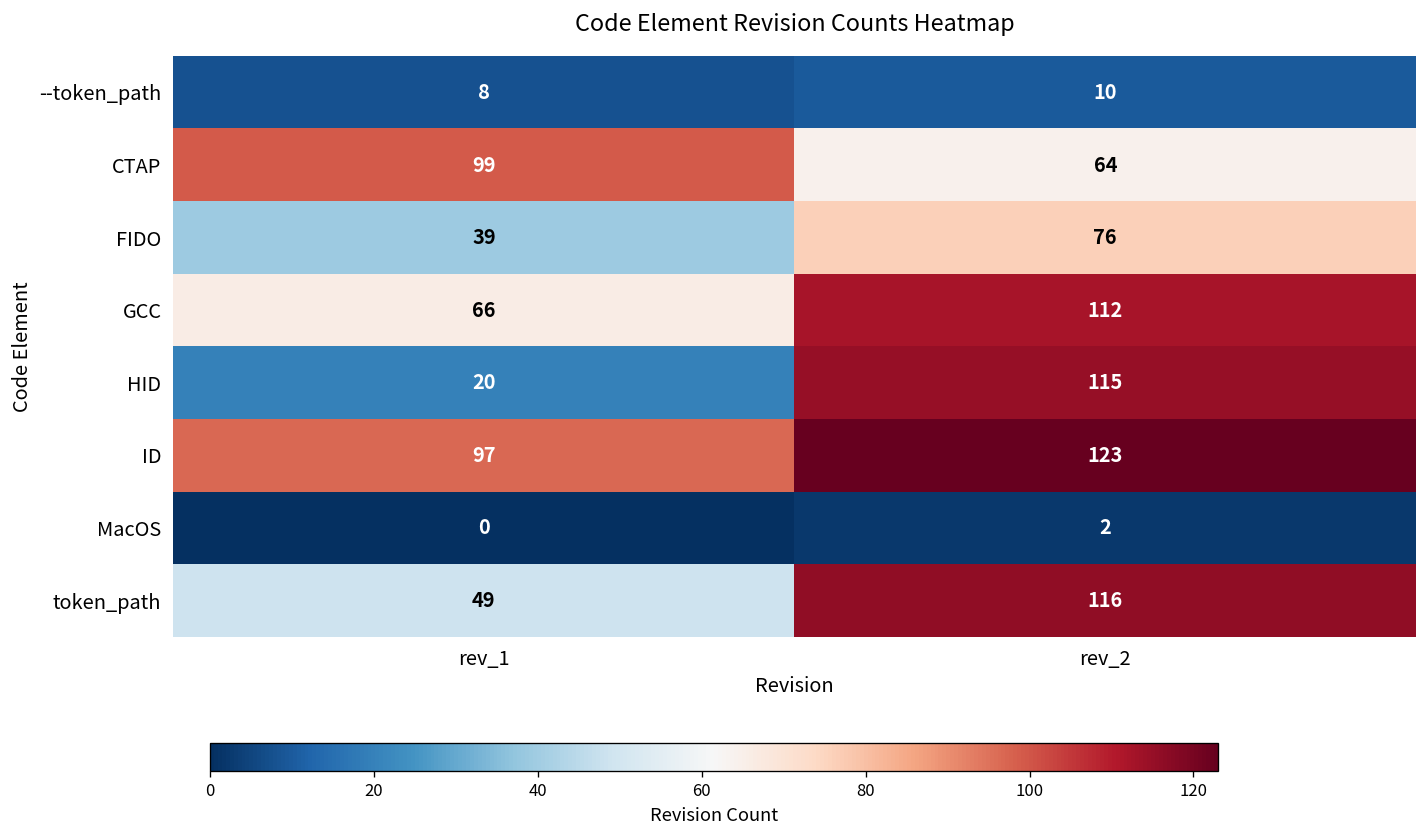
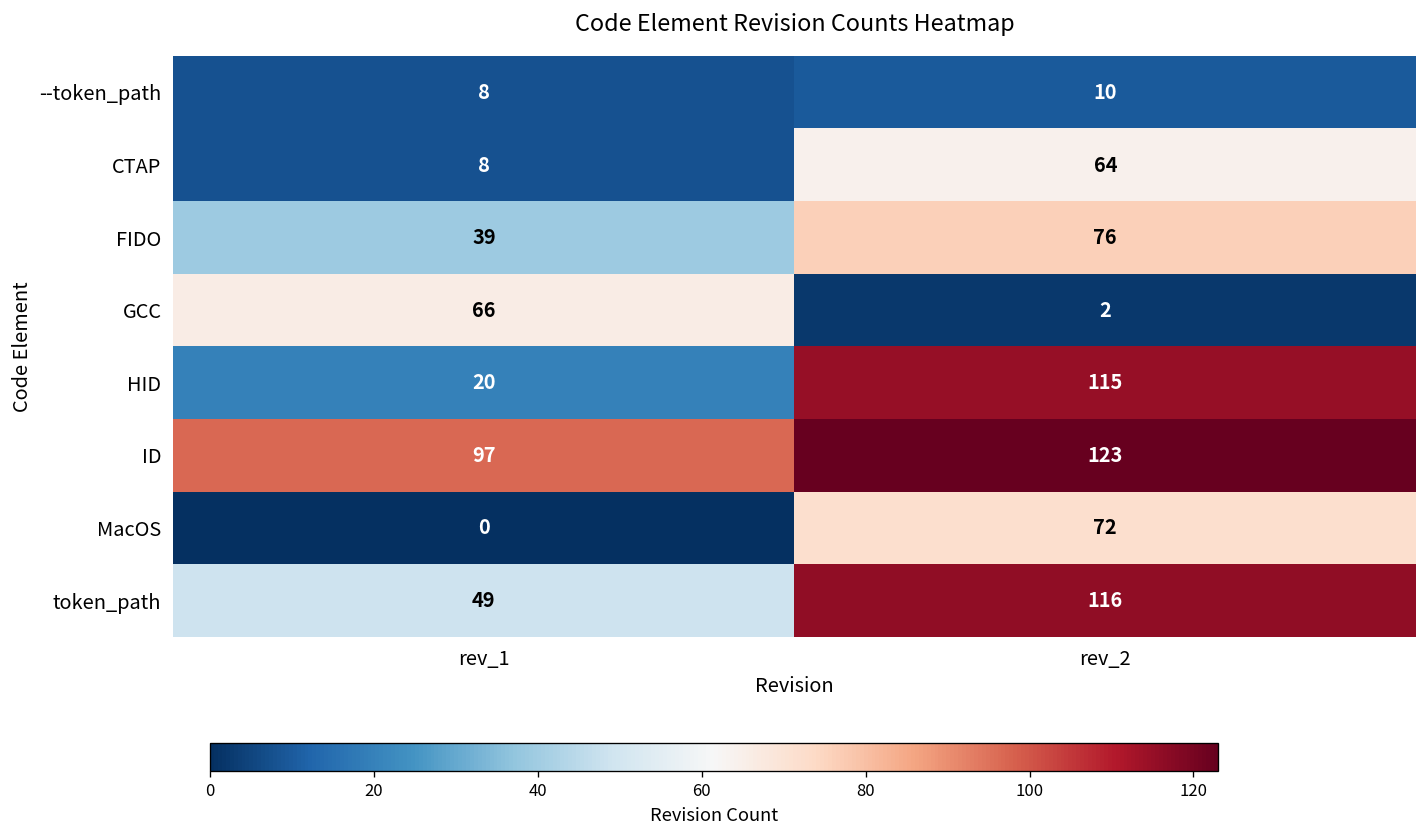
CTAP, rev_1: 99 -> 8
GCC, rev_2: 112 -> 2
MacOS, rev_2: 2 -> 72
